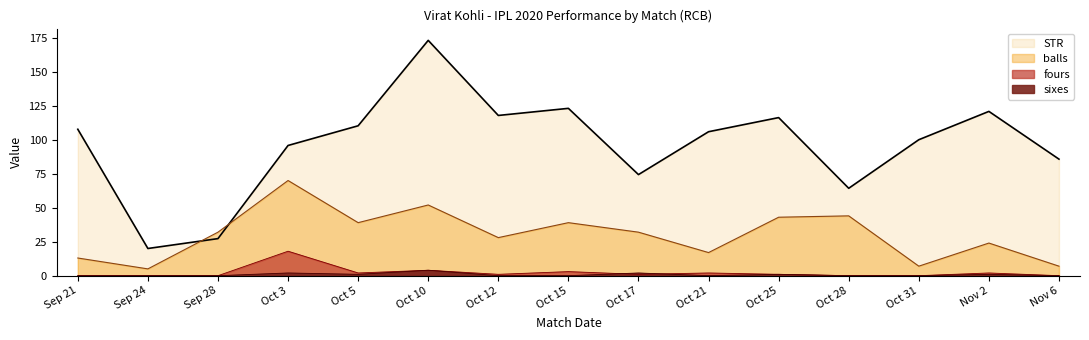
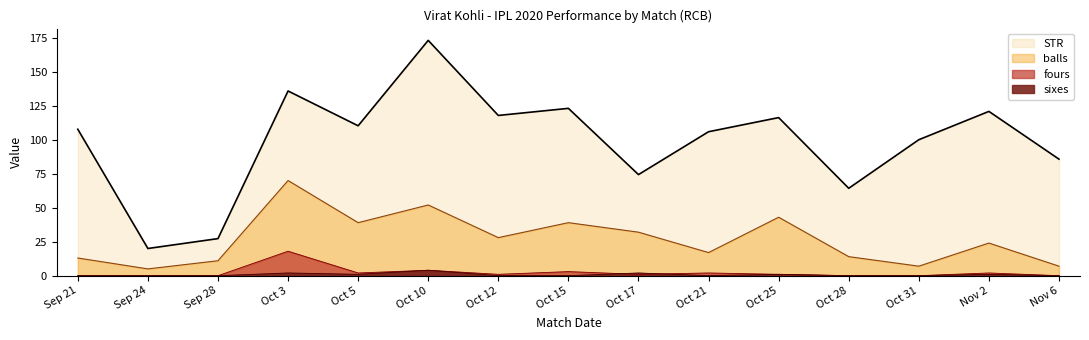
balls, Sep 28: 32 -> 11
STR, Oct 3: 96 -> 136
balls, Oct 28: 44 -> 14
